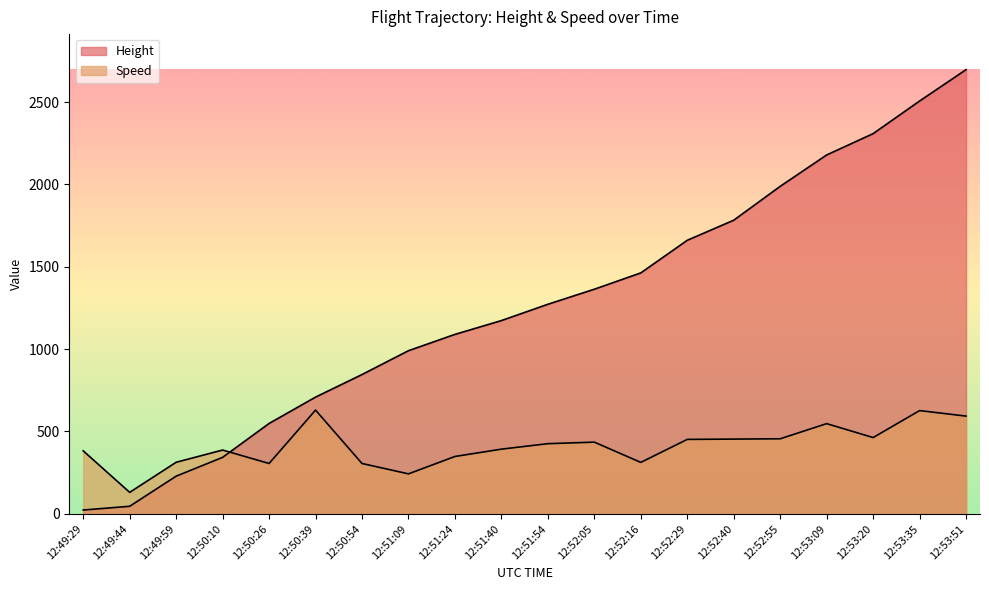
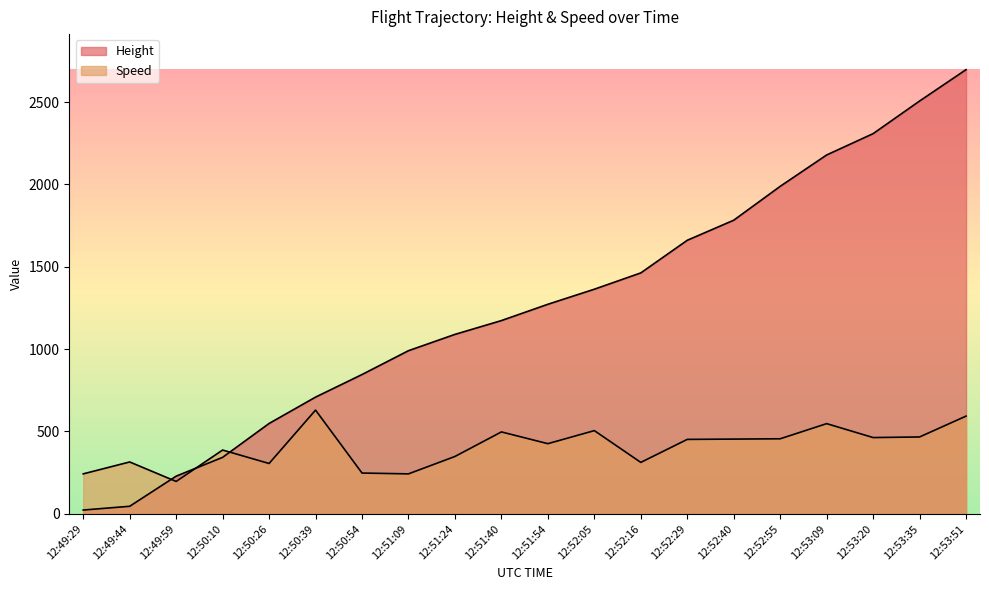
Speed, 12:49:29: 380 -> 240
Speed, 12:49:44: 130 -> 310
Speed, 12:49:59: 310 -> 200
Speed, 12:50:54: 310 -> 250
Speed, 12:51:40: 390 -> 500
Speed, 12:52:05: 440 -> 510
Speed, 12:53:35: 630 -> 470
